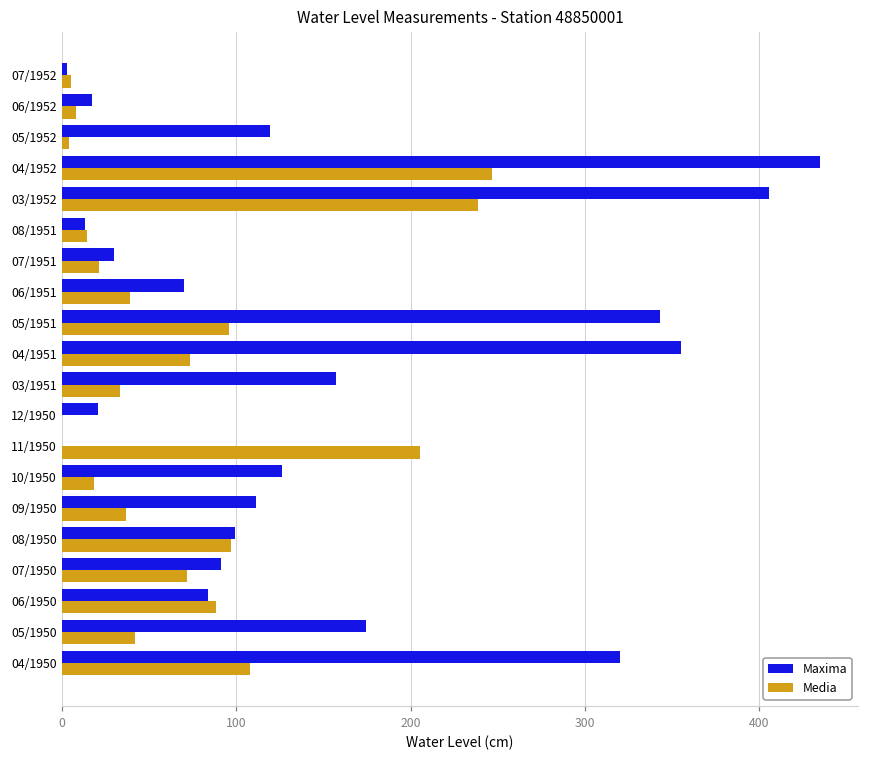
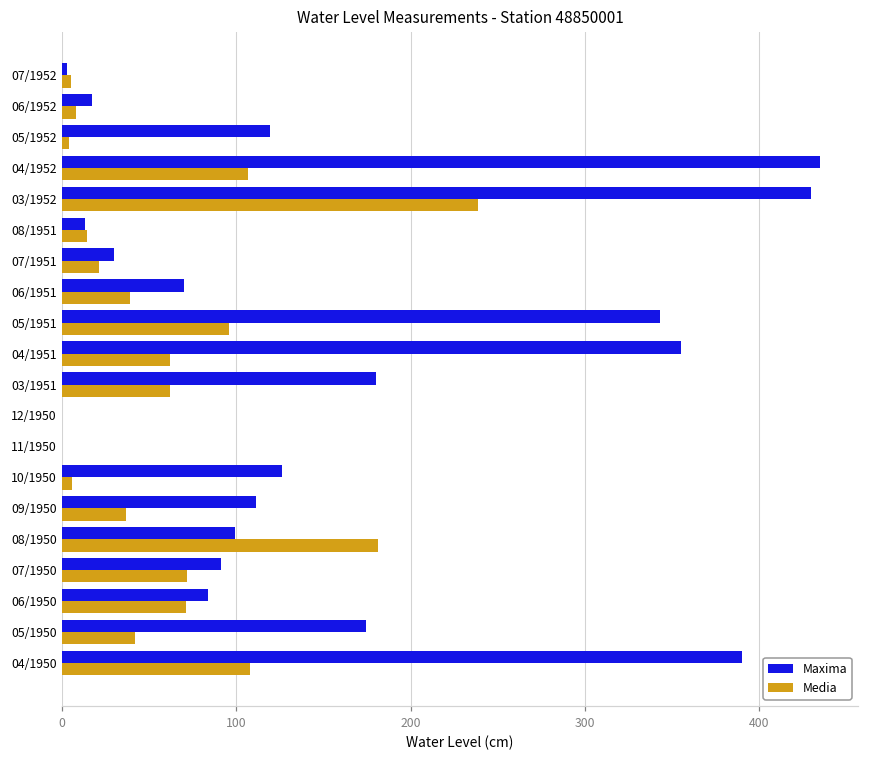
Media, 04/1952: 247 -> 107
Maxima, 03/1952: 406 -> 430
Media, 04/1951: 74 -> 62
Maxima, 03/1951: 157 -> 180
Media, 03/1951: 33 -> 62
Maxima, 12/1950: 21 -> 0
Media, 11/1950: 205 -> 0
Media, 10/1950: 18 -> 6
Media, 08/1950: 97 -> 181
Media, 06/1950: 89 -> 71
Maxima, 04/1950: 320 -> 390
